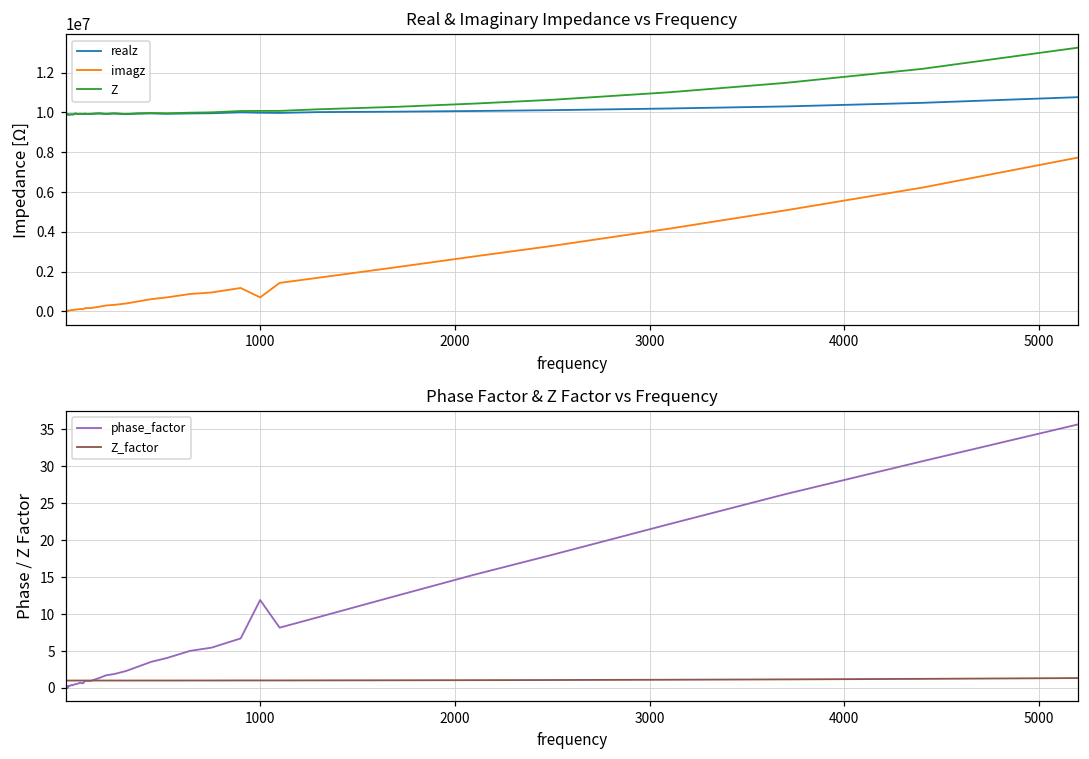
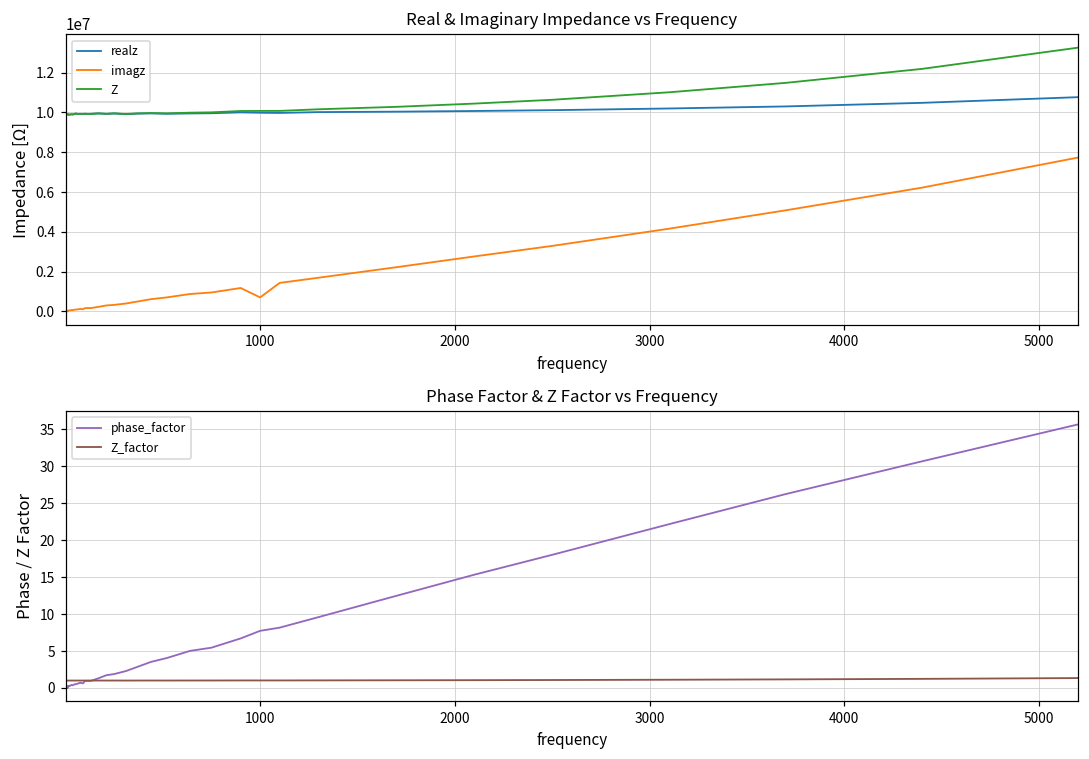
Phase Factor & Z Factor vs Frequency, phase_factor, 1000: 12 -> 8
